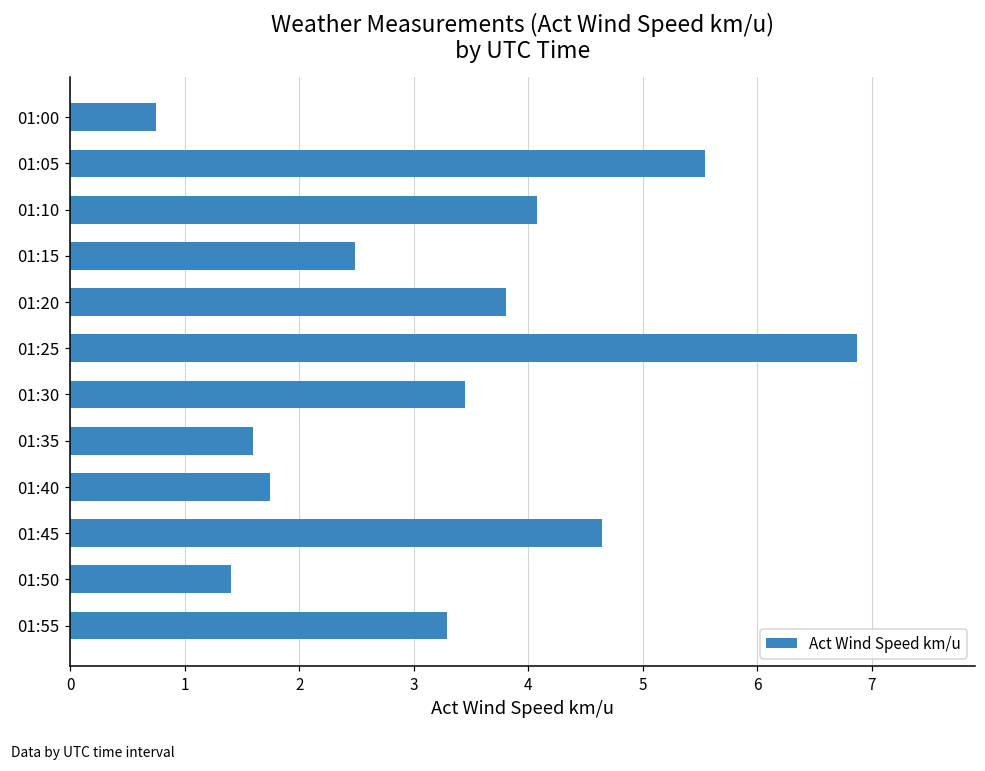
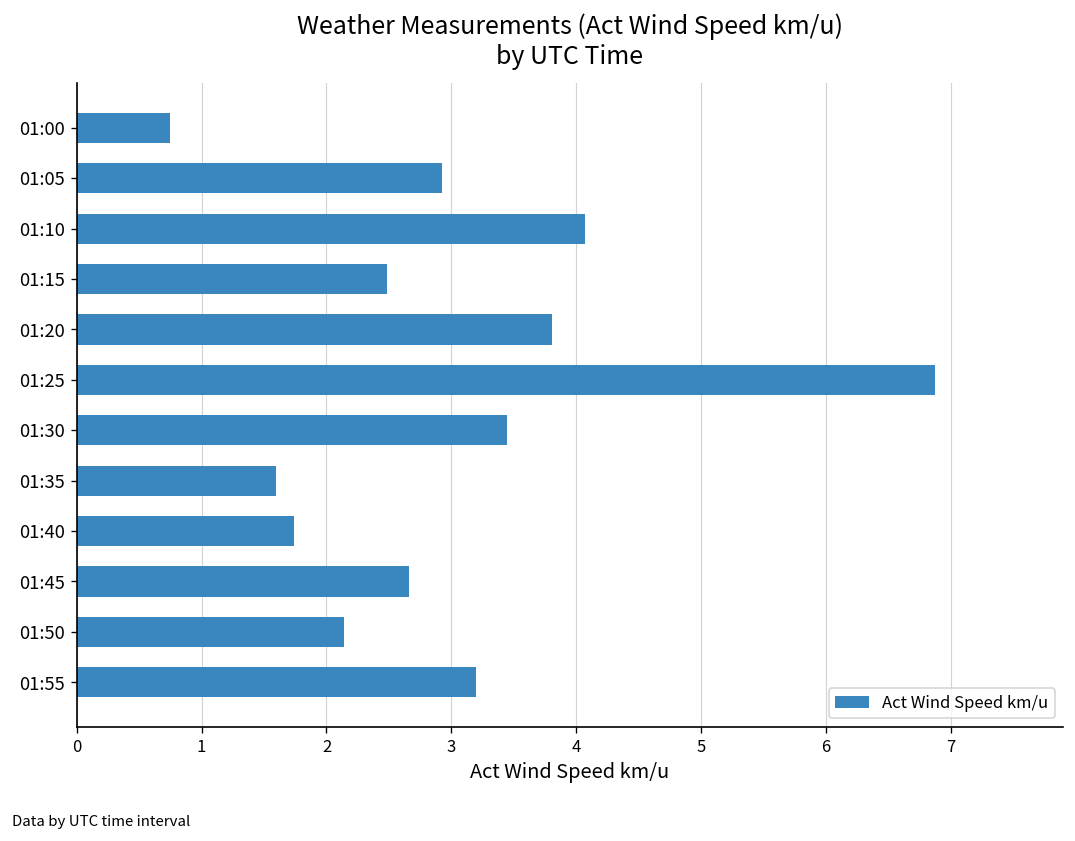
01:05: 5.54 -> 2.93
01:45: 4.64 -> 2.66
01:50: 1.40 -> 2.14
01:55: 3.29 -> 3.19
